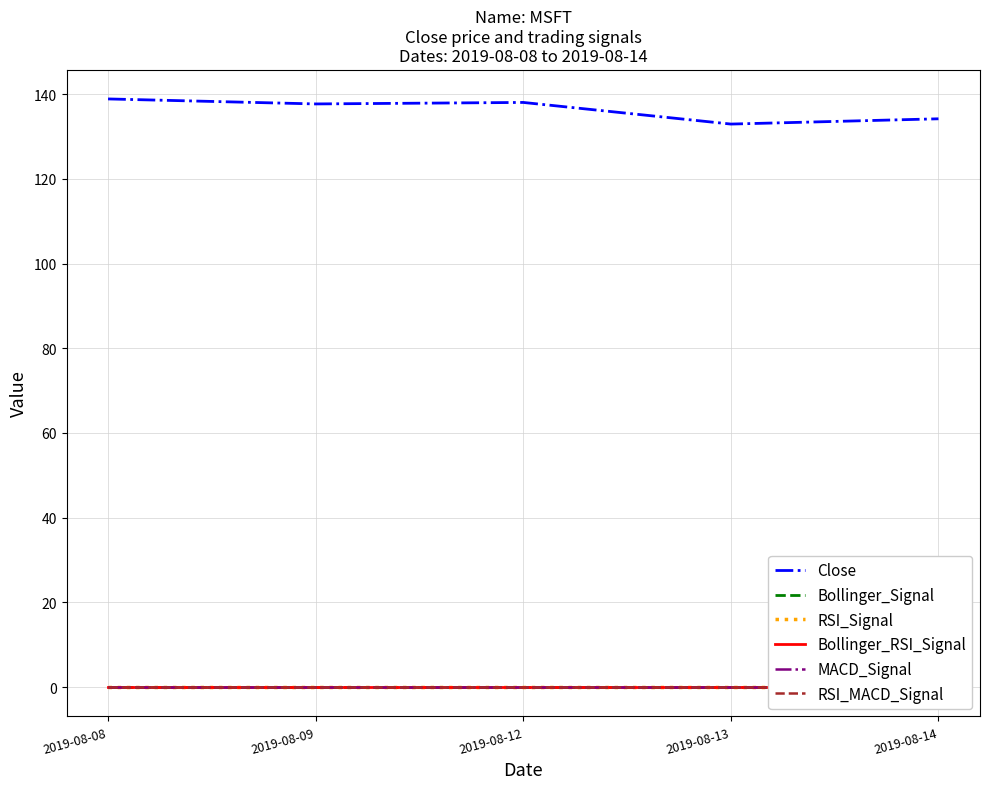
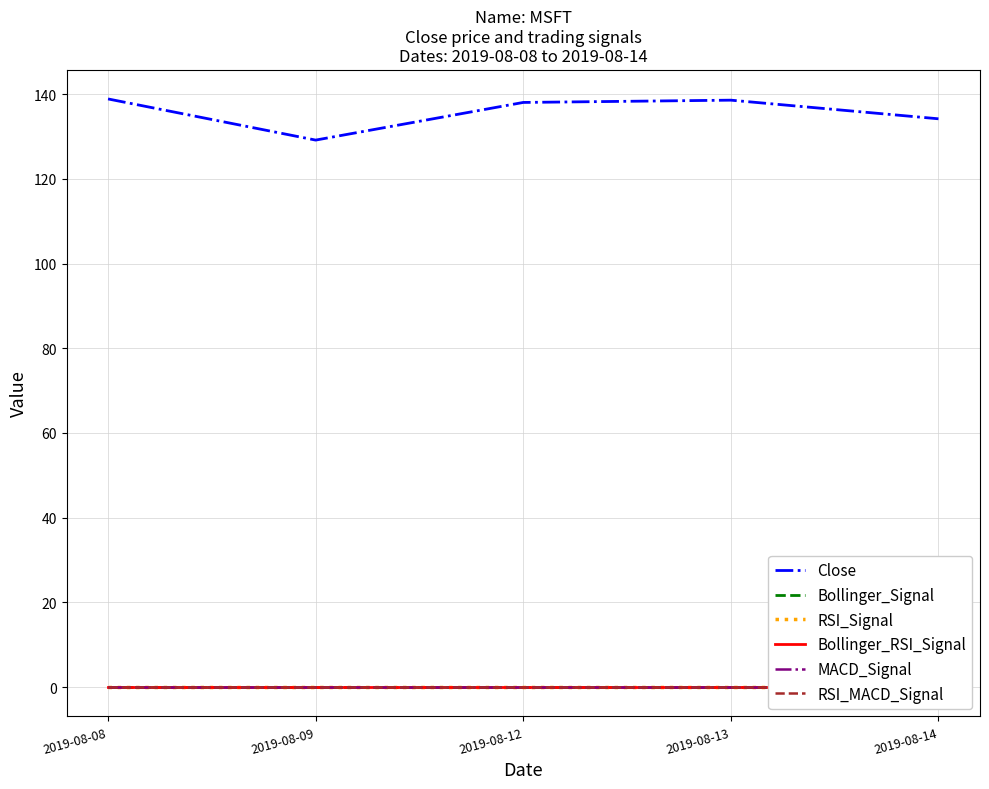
Close, 2019-08-09: 138 -> 129
Close, 2019-08-13: 133 -> 139
